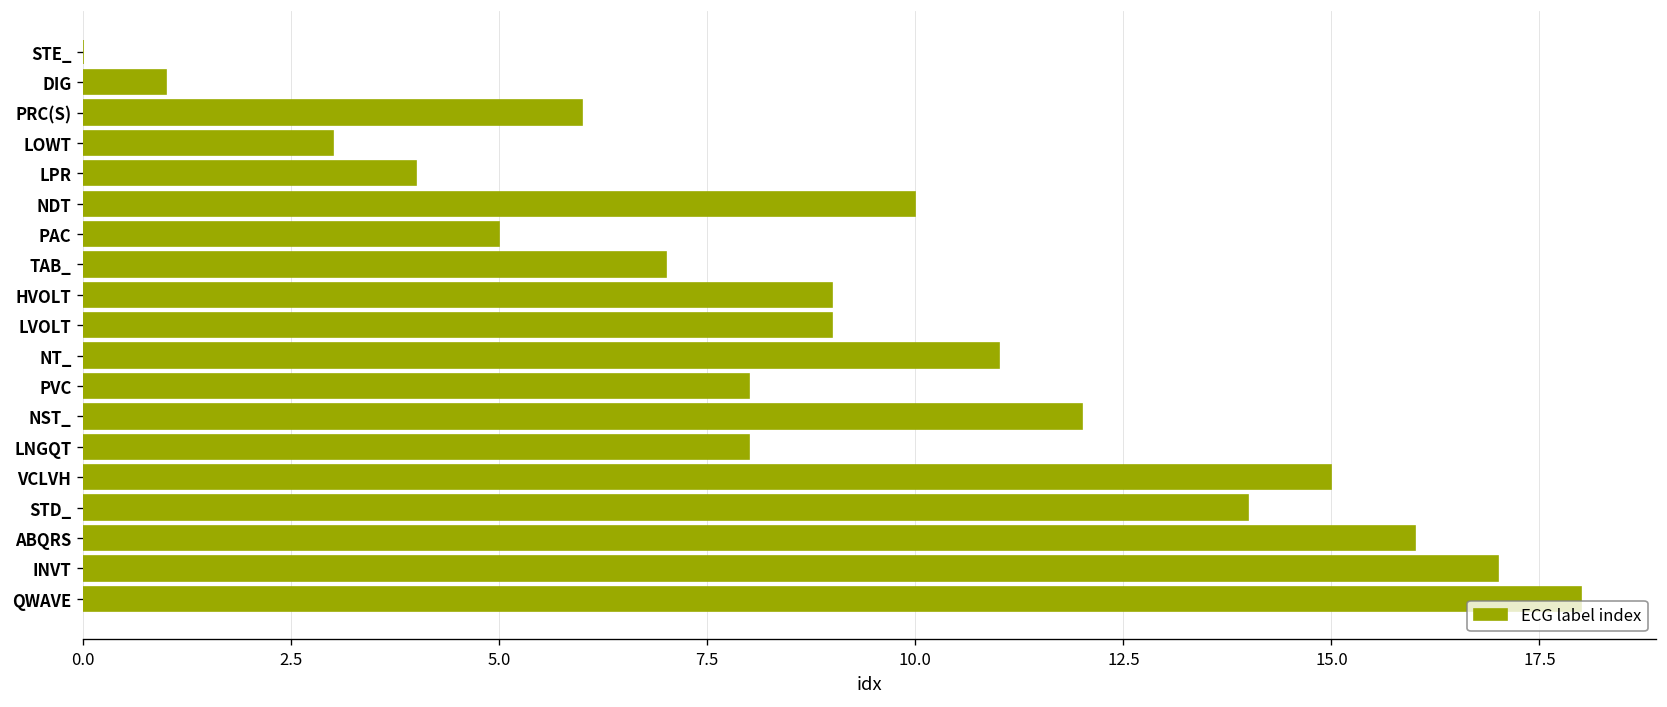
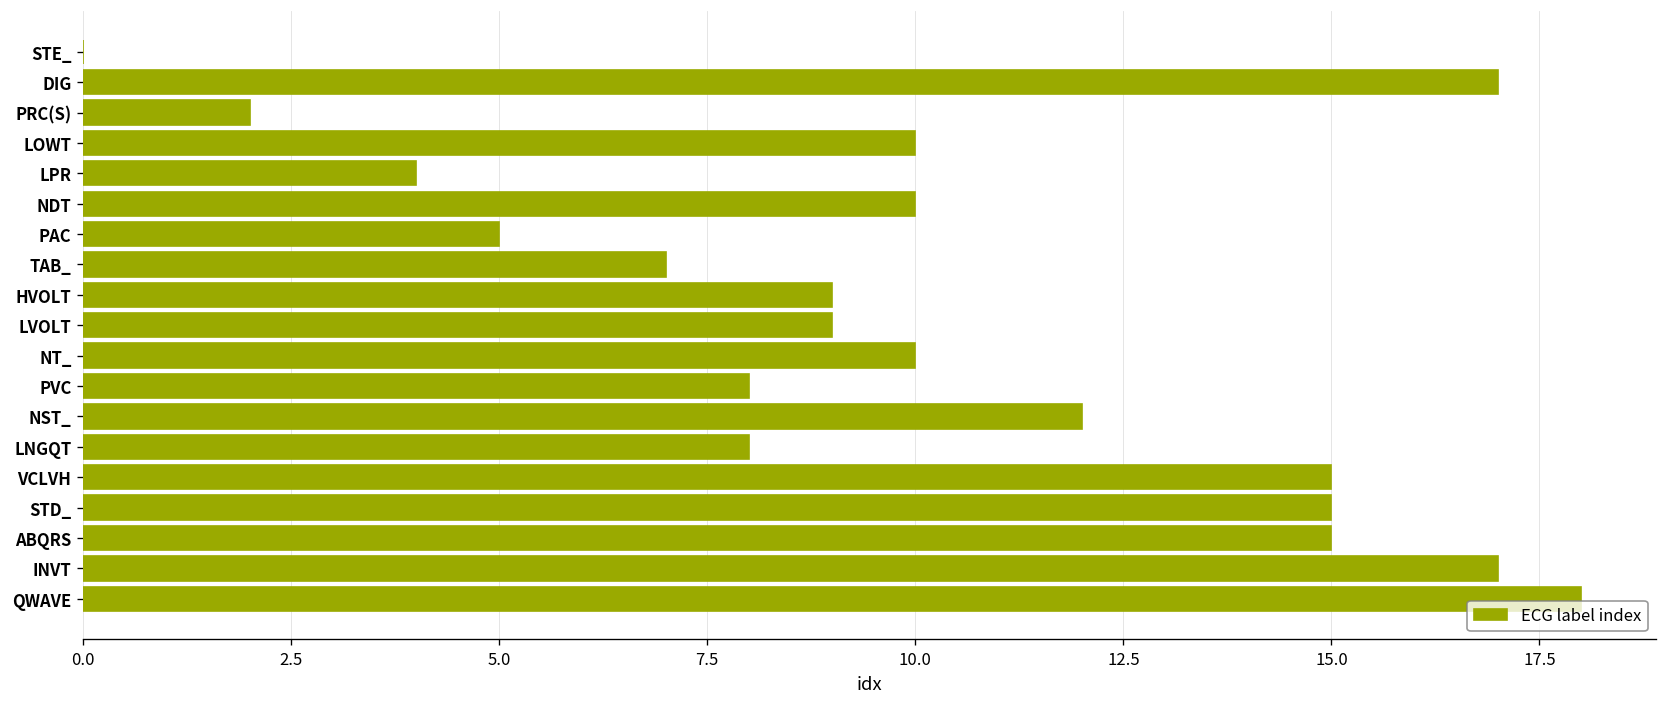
DIG: 1 -> 17
PRC(S): 6 -> 2
LOWT: 3 -> 10
NT_: 11 -> 10
STD_: 14 -> 15
ABQRS: 16 -> 15
